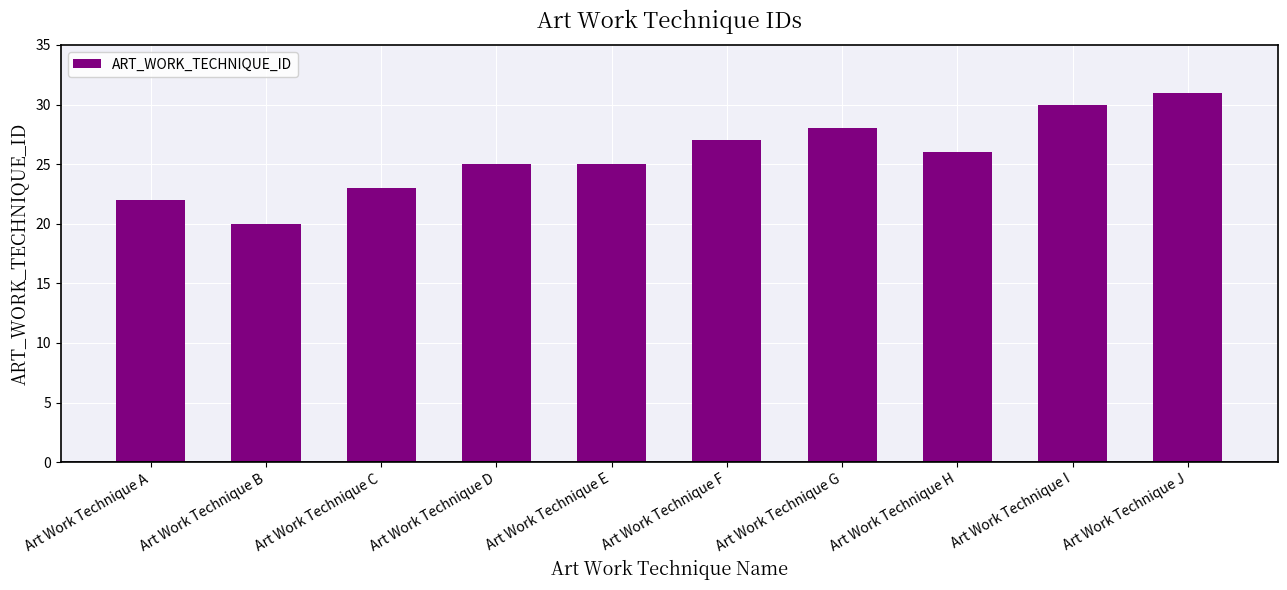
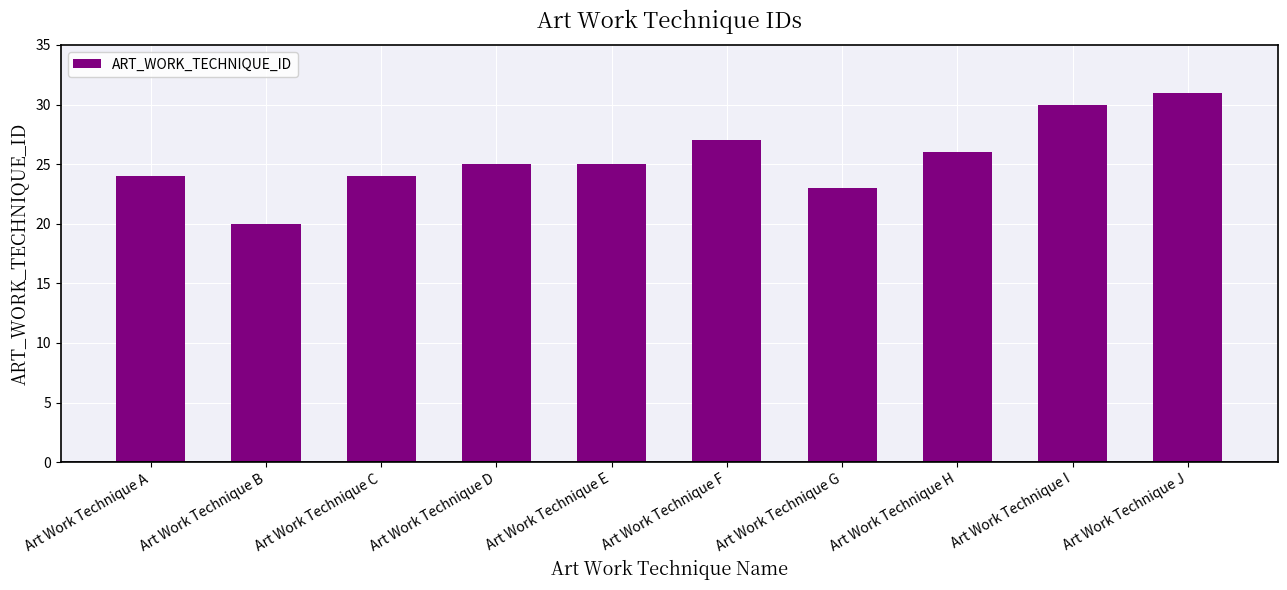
Art Work Technique A: 22 -> 24
Art Work Technique C: 23 -> 24
Art Work Technique G: 28 -> 23
